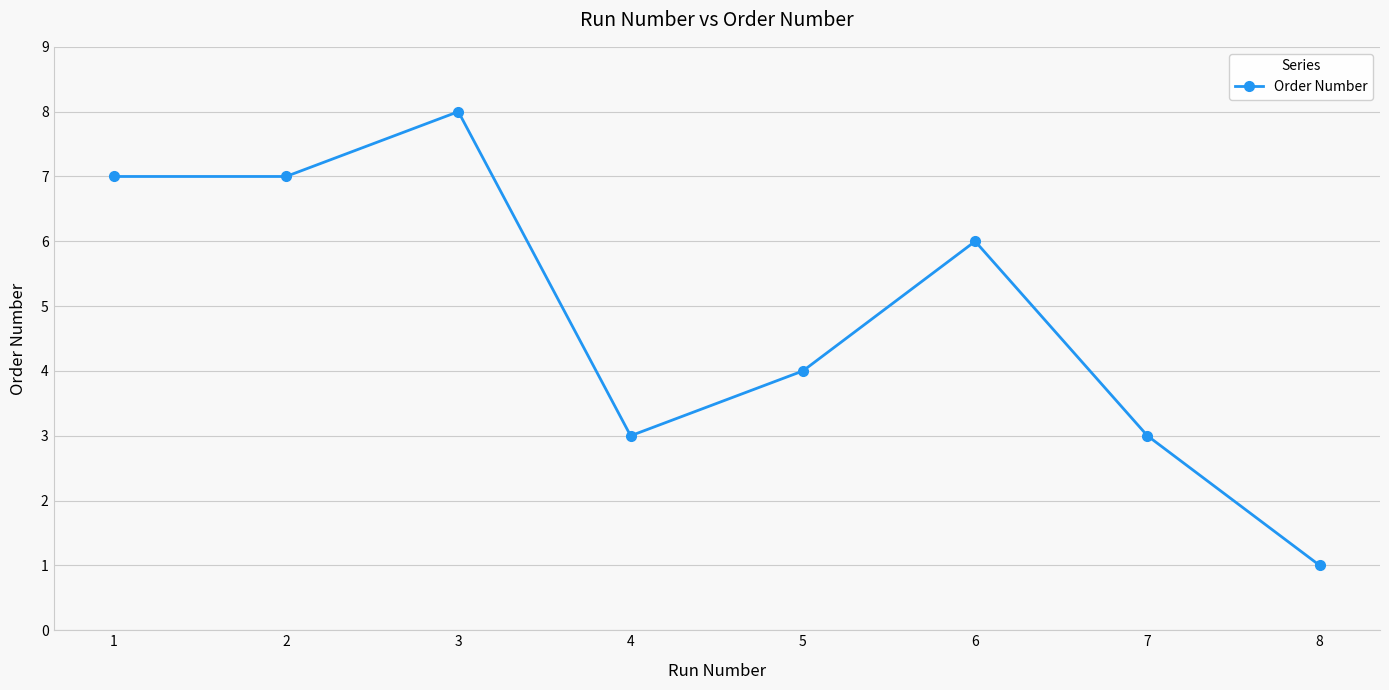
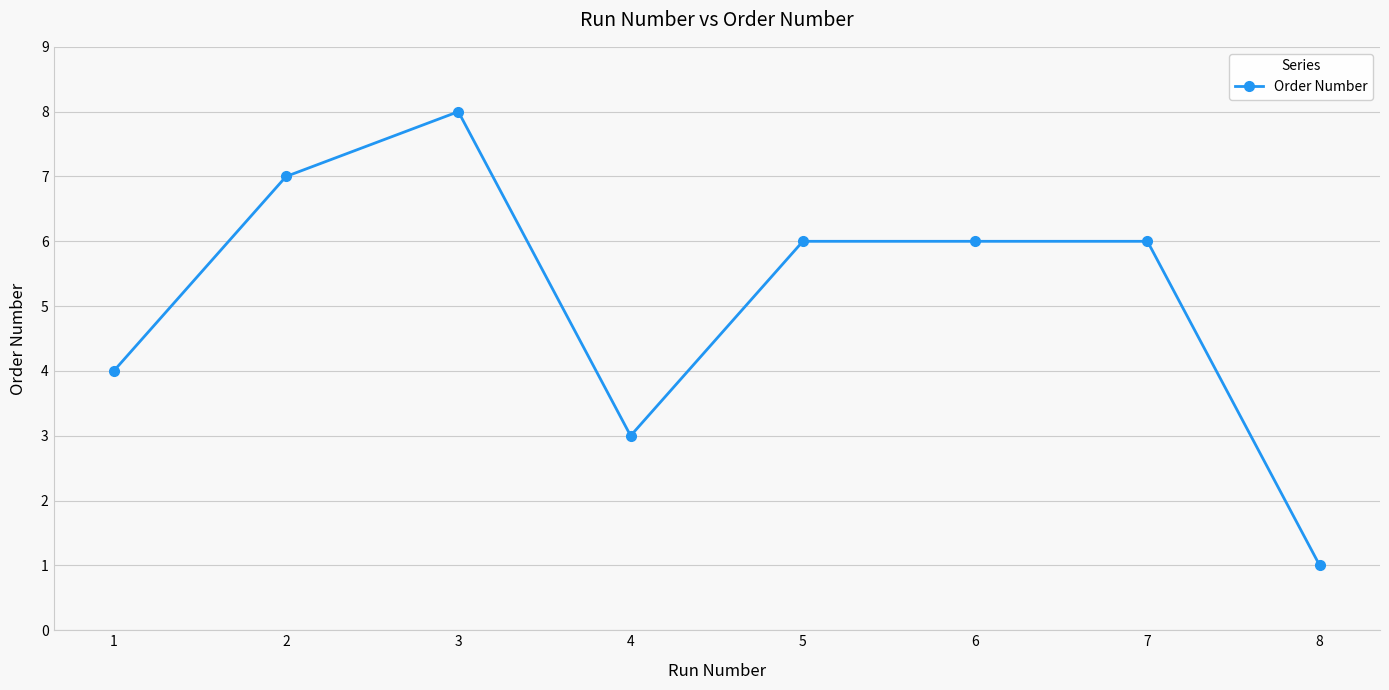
1: 7 -> 4
5: 4 -> 6
7: 3 -> 6
